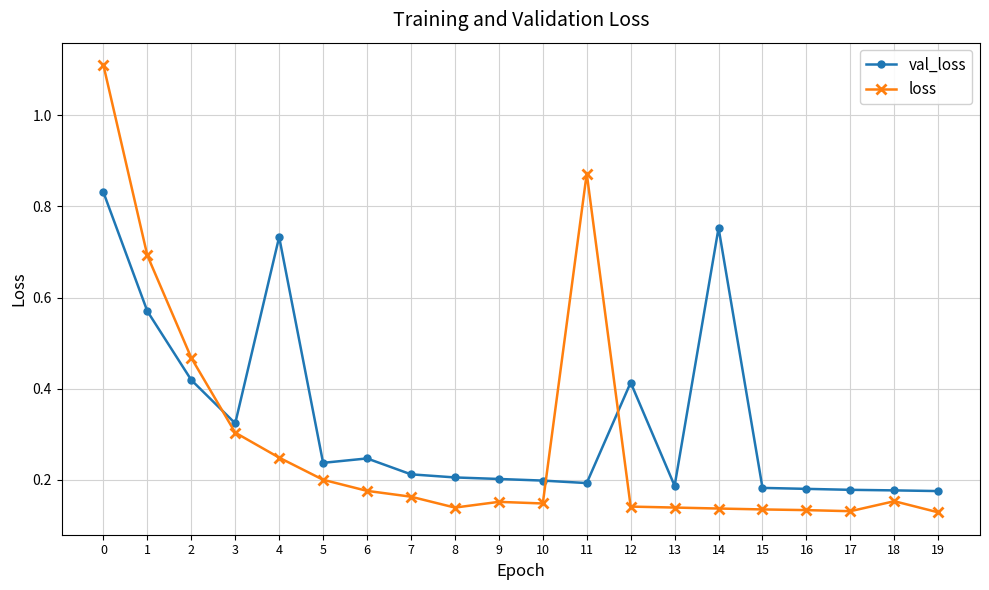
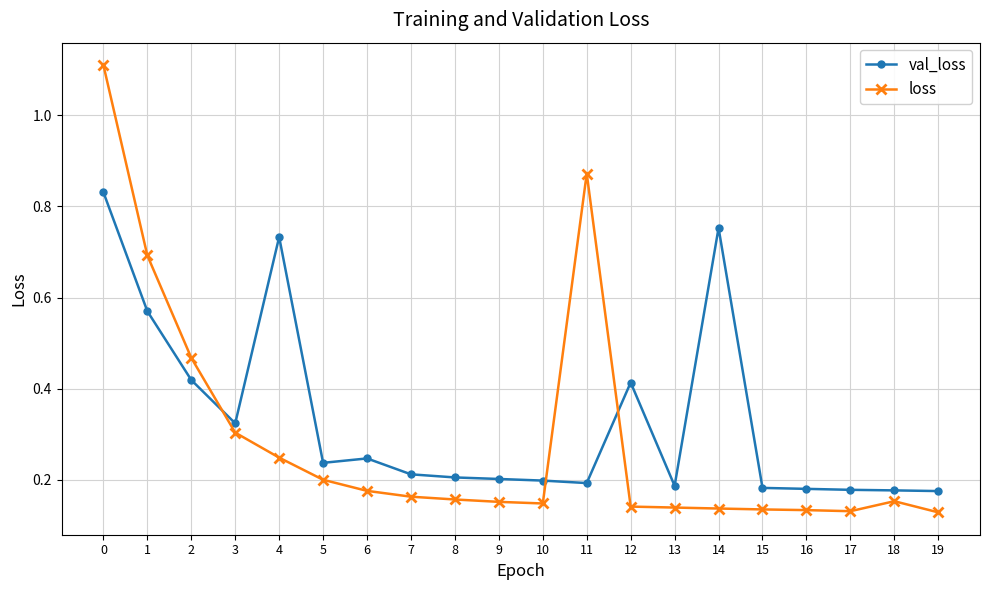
loss, 8: 0.14 -> 0.16
